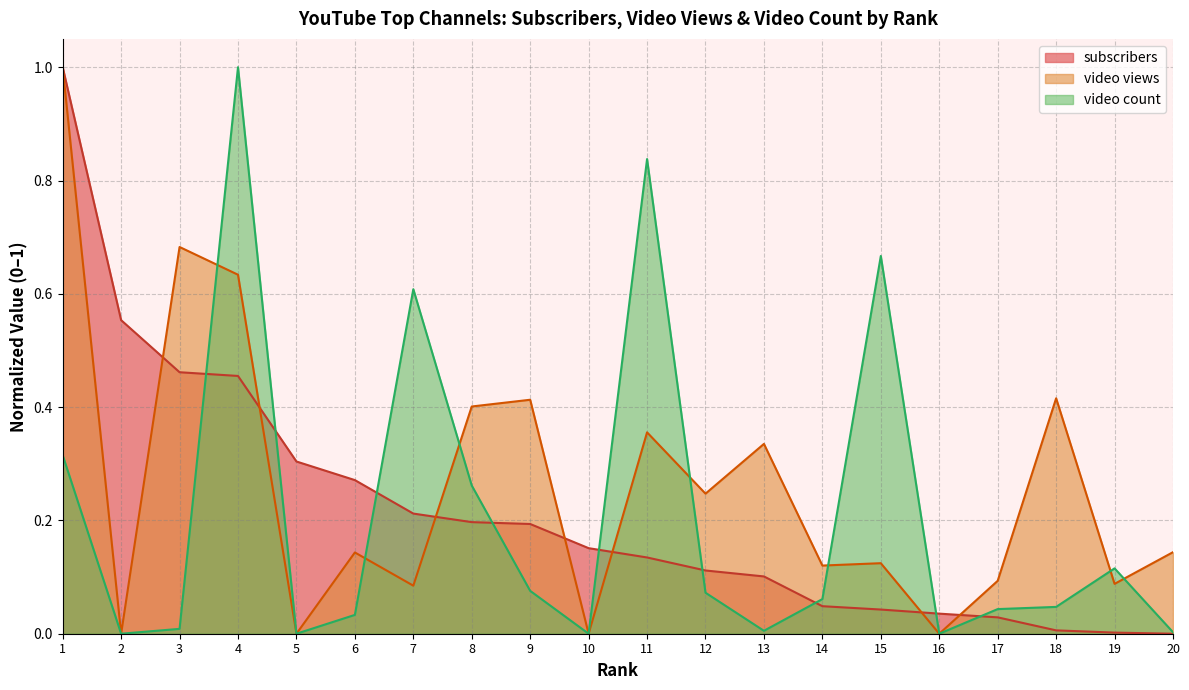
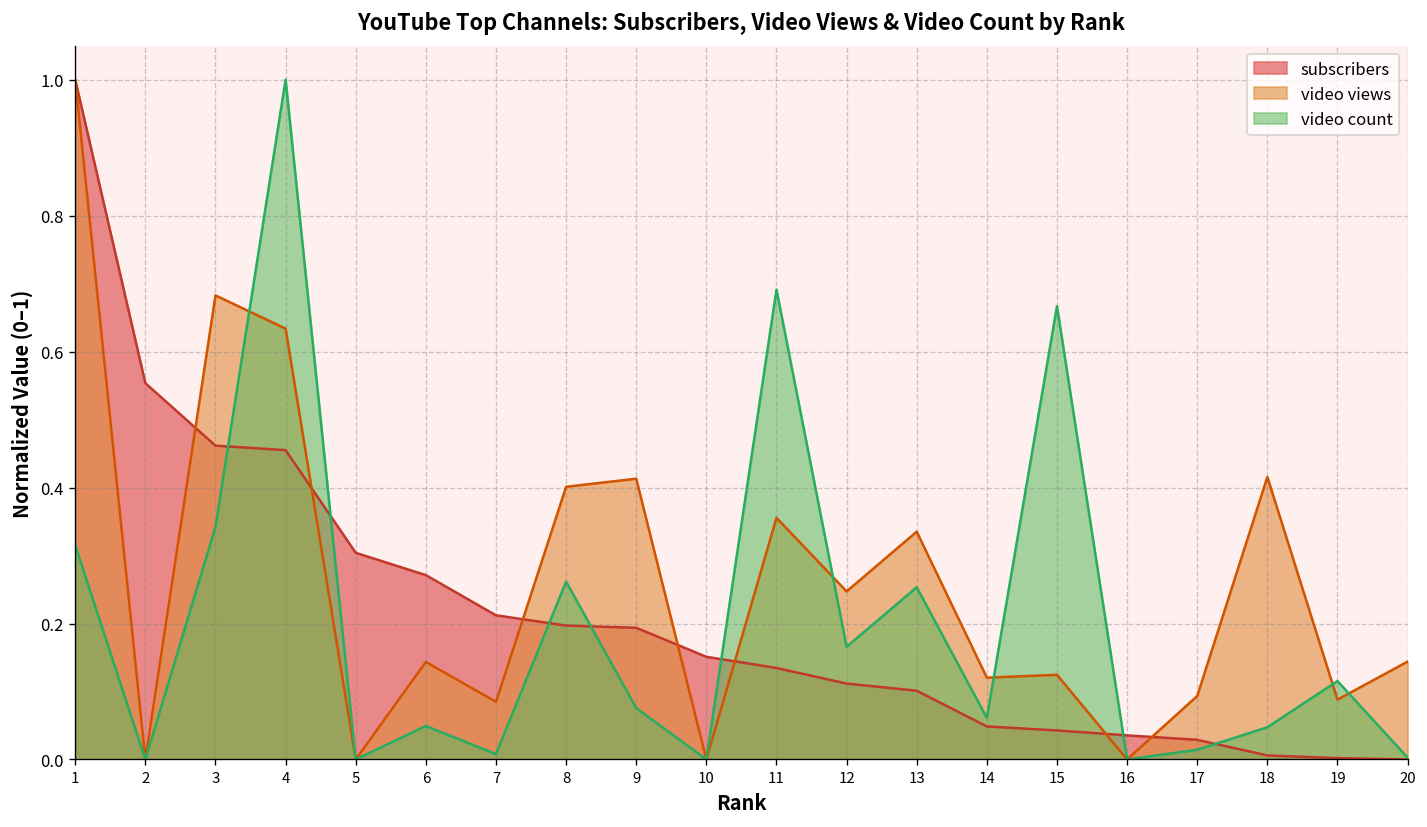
video count, 3: 0.01 -> 0.34
video count, 6: 0.03 -> 0.05
video count, 7: 0.61 -> 0.01
video count, 11: 0.84 -> 0.69
video count, 12: 0.07 -> 0.17
video count, 13: 0.01 -> 0.25
video count, 17: 0.04 -> 0.01
